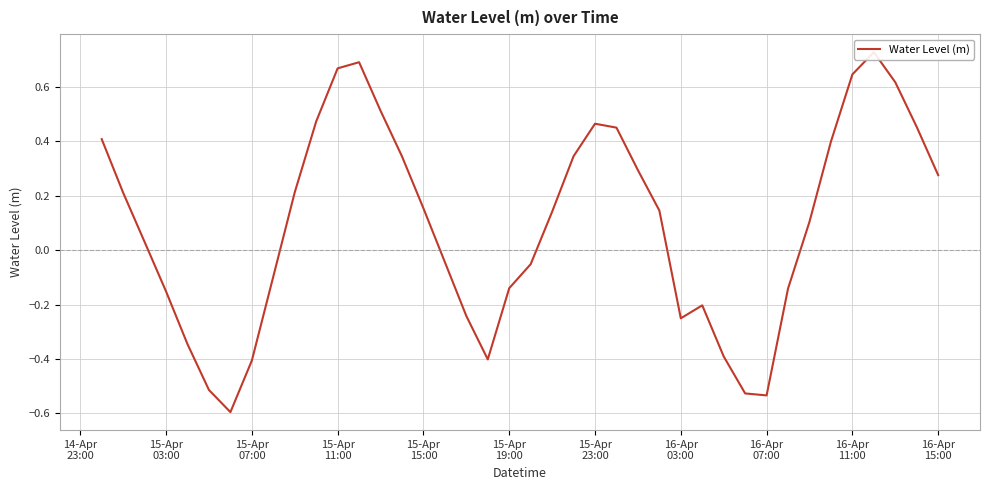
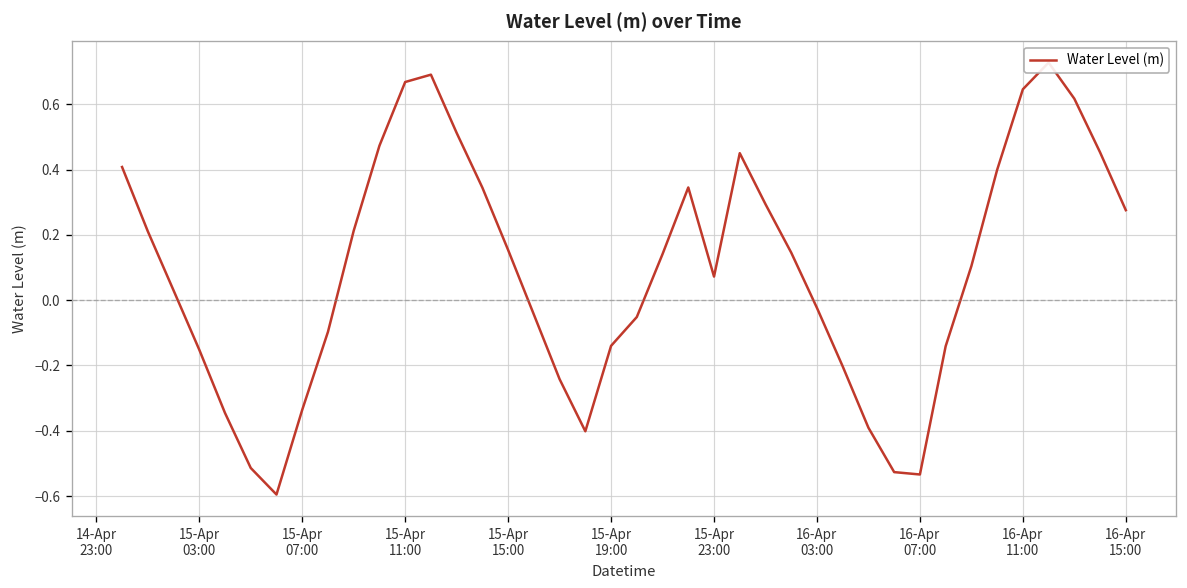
15-Apr 07:00: -0.41 -> -0.34
15-Apr 23:00: 0.46 -> 0.07
16-Apr 03:00: -0.25 -> -0.02
